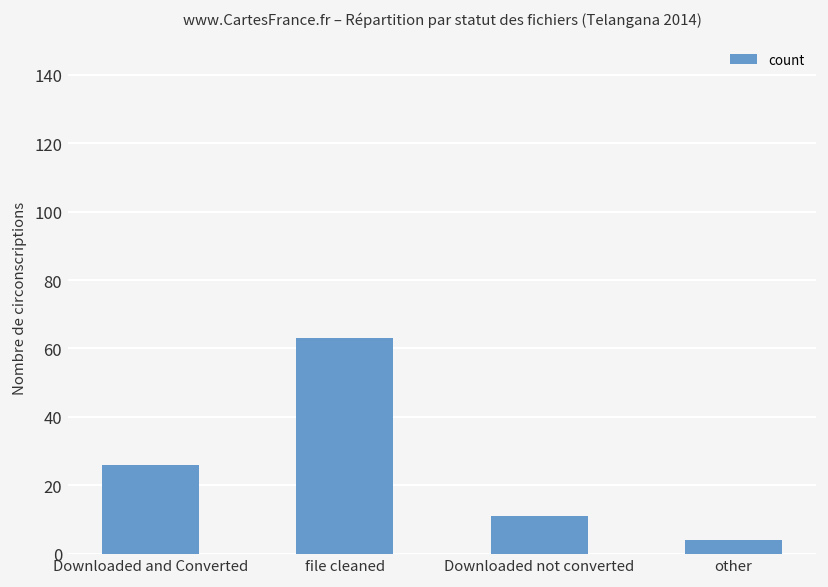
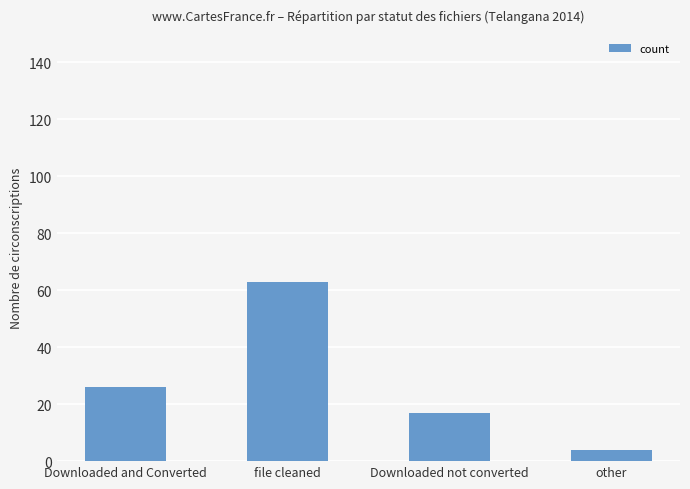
Downloaded not converted: 11 -> 17
